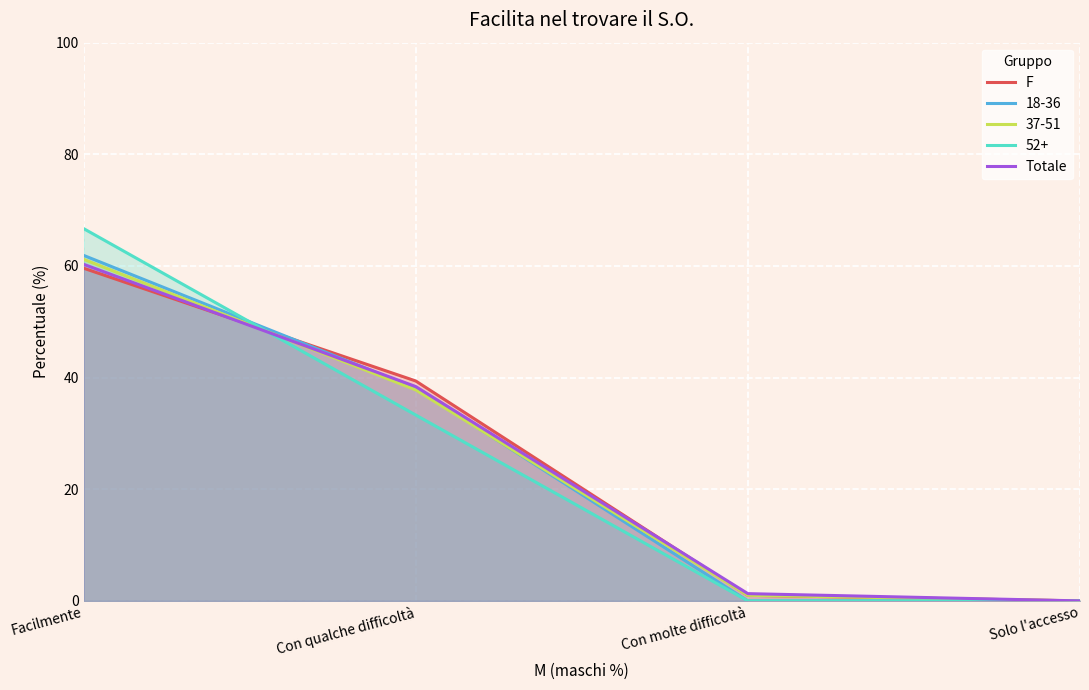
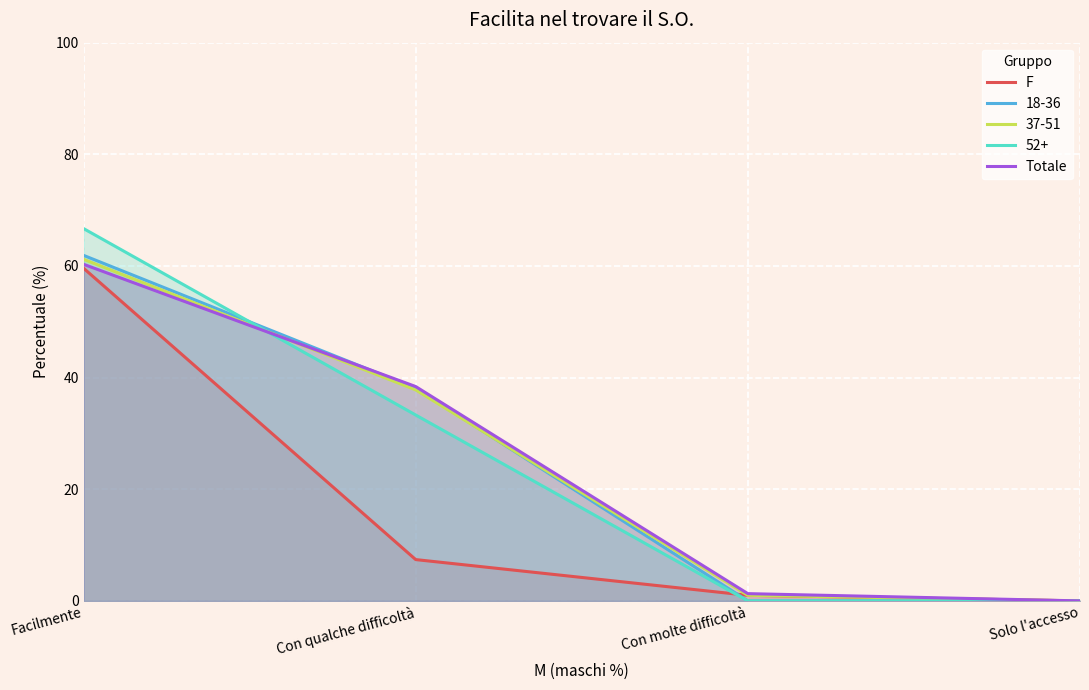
F, Con qualche difficoltà: 39 -> 7
